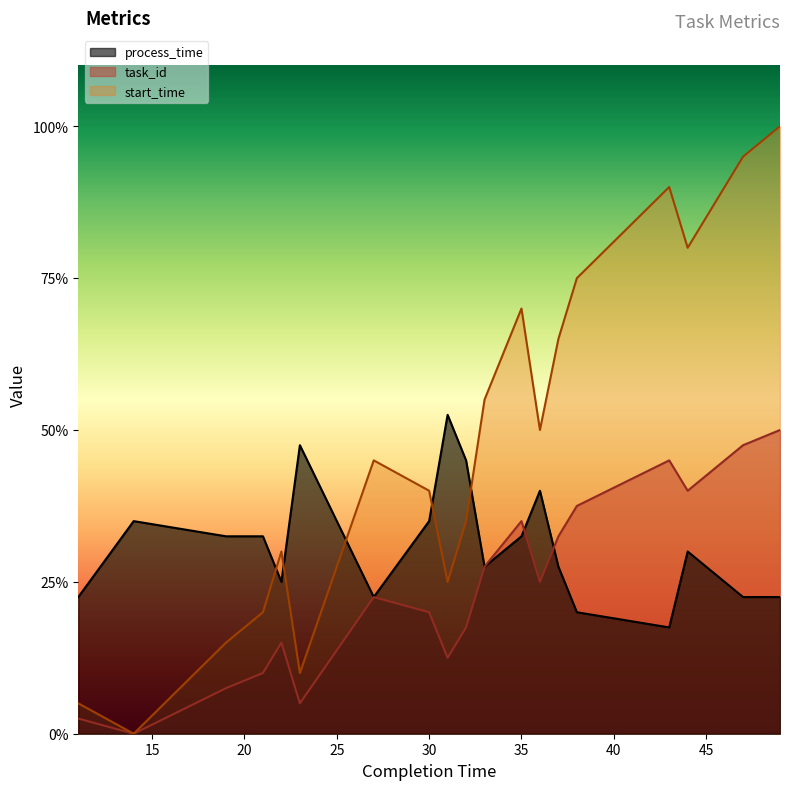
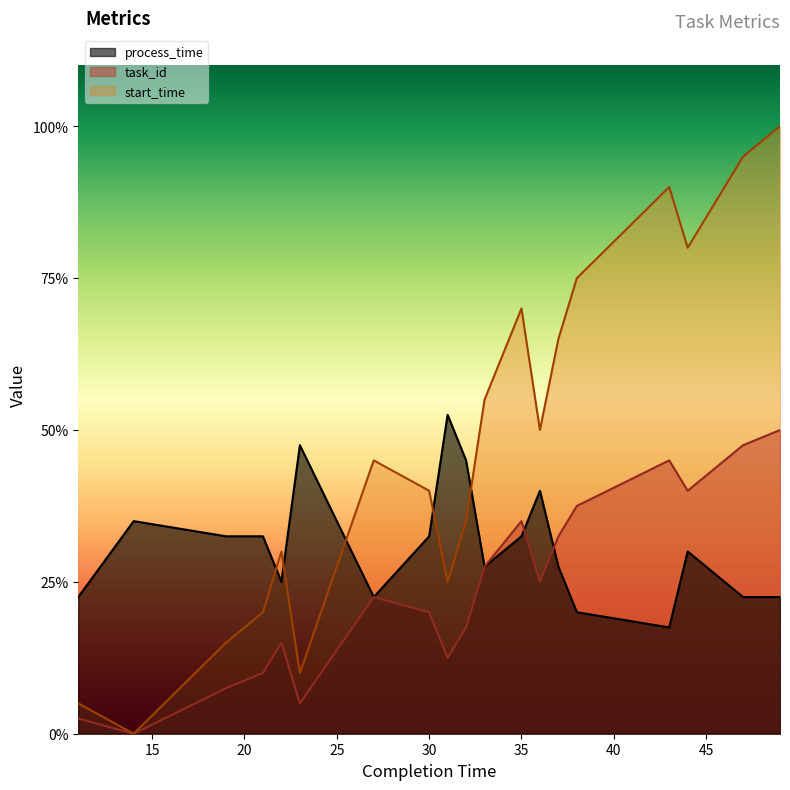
process_time, 30: 35% -> 33%
